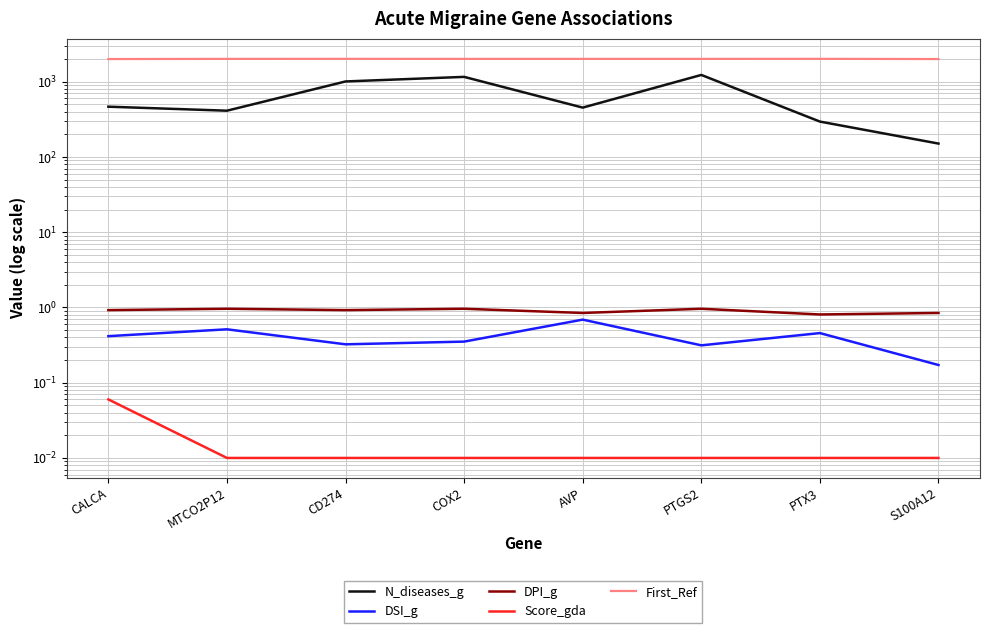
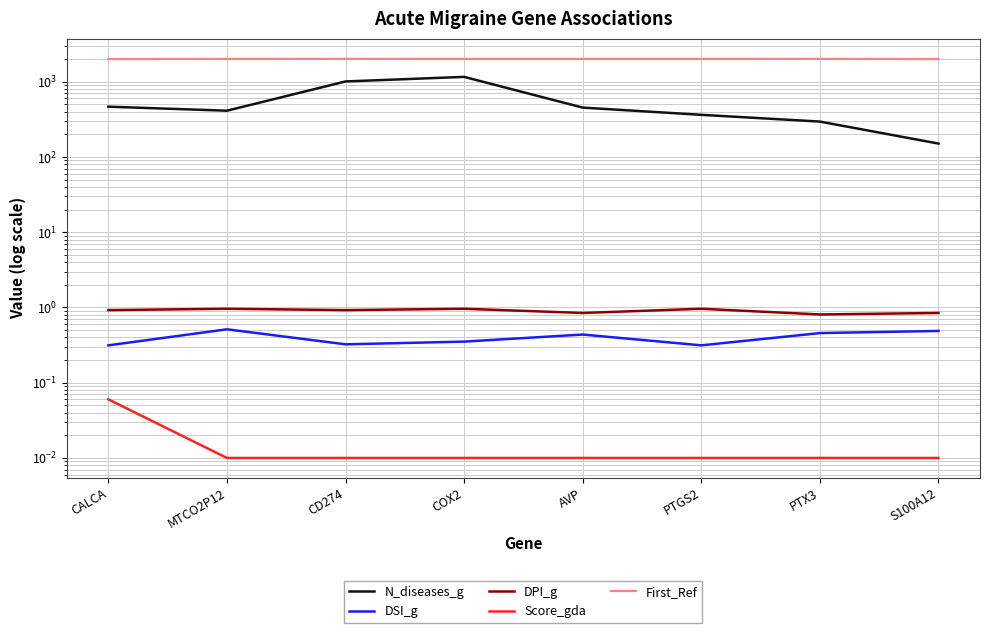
DSI_g, CALCA: 0.4 -> 0.31
DSI_g, AVP: 0.7 -> 0.4
N_diseases_g, PTGS2: 1200 -> 400
DSI_g, S100A12: 0.17 -> 0.5
